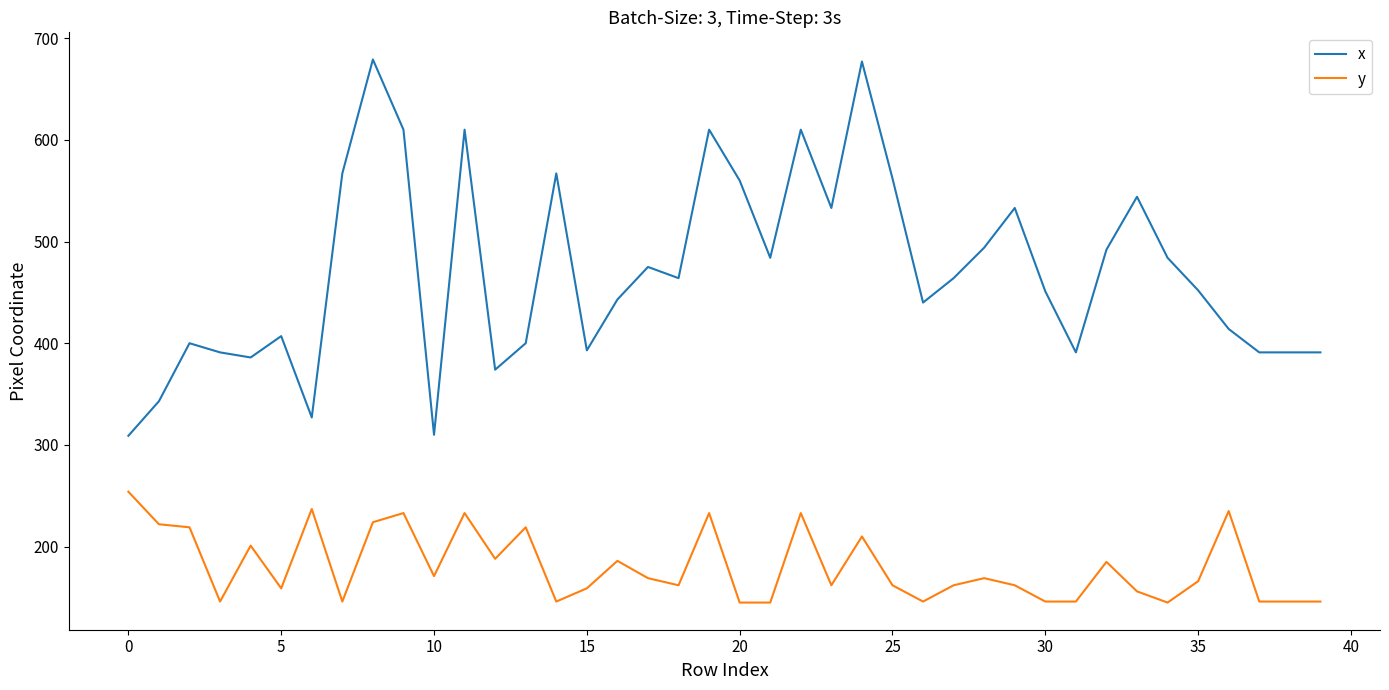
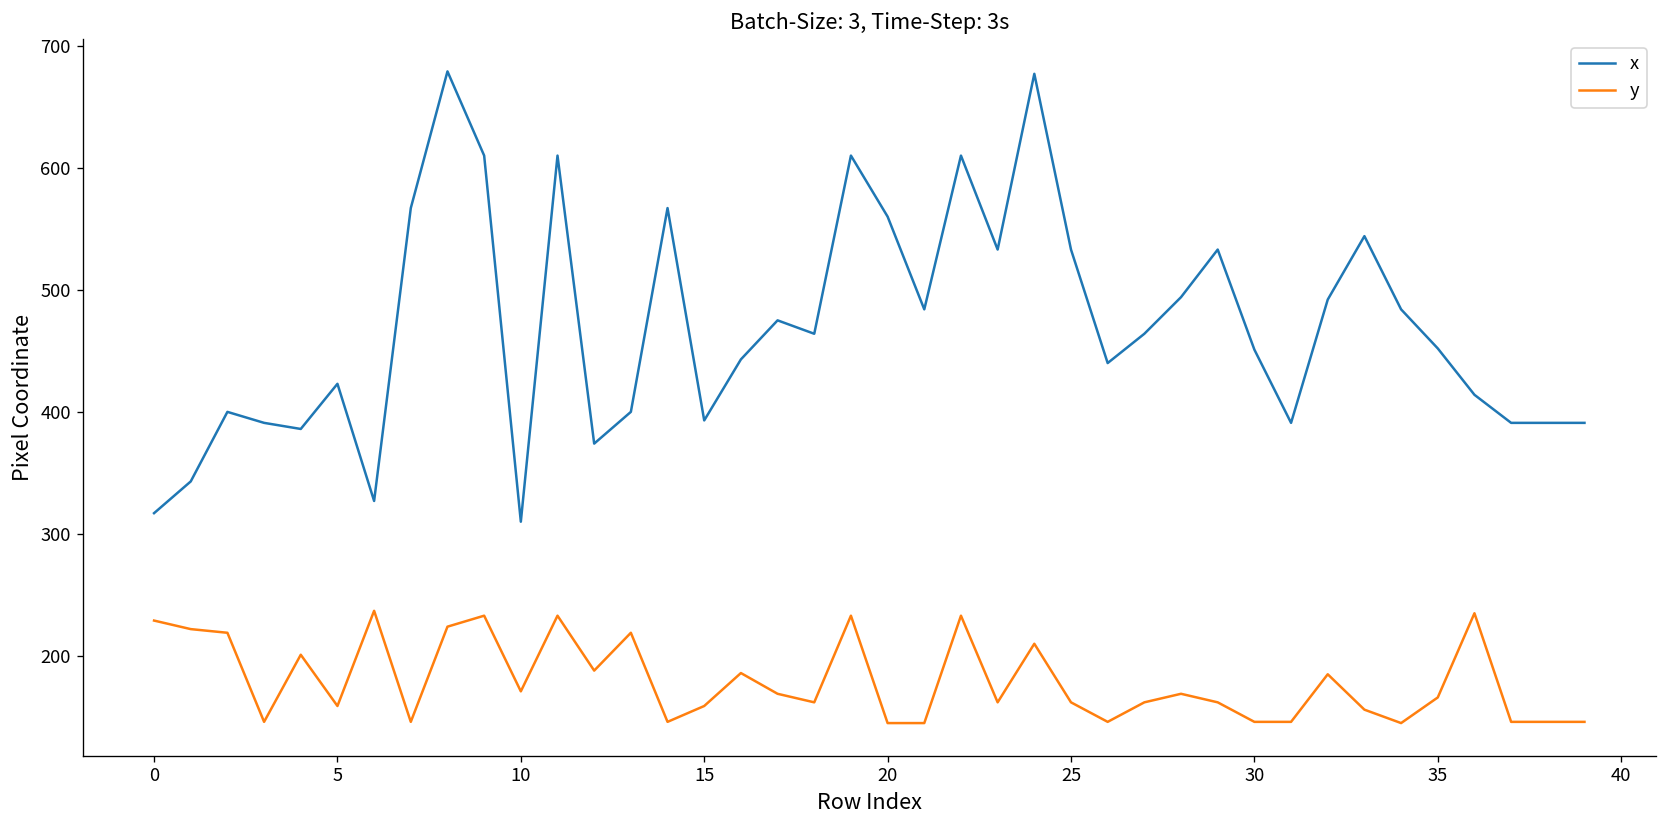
x, 0: 309 -> 317
y, 0: 254 -> 229
x, 5: 407 -> 423
x, 25: 562 -> 533
